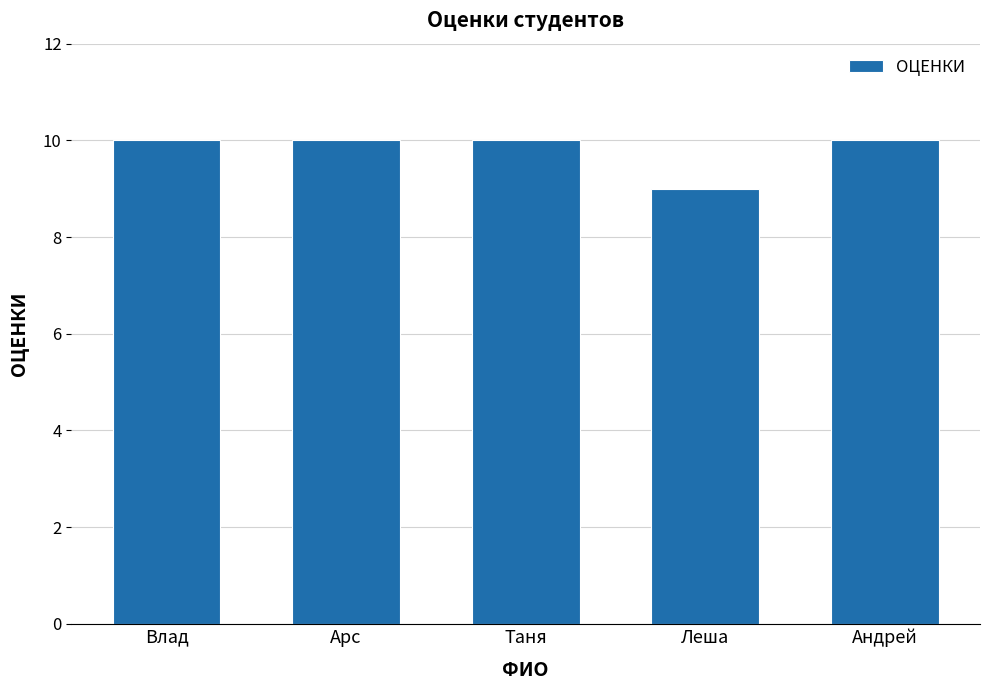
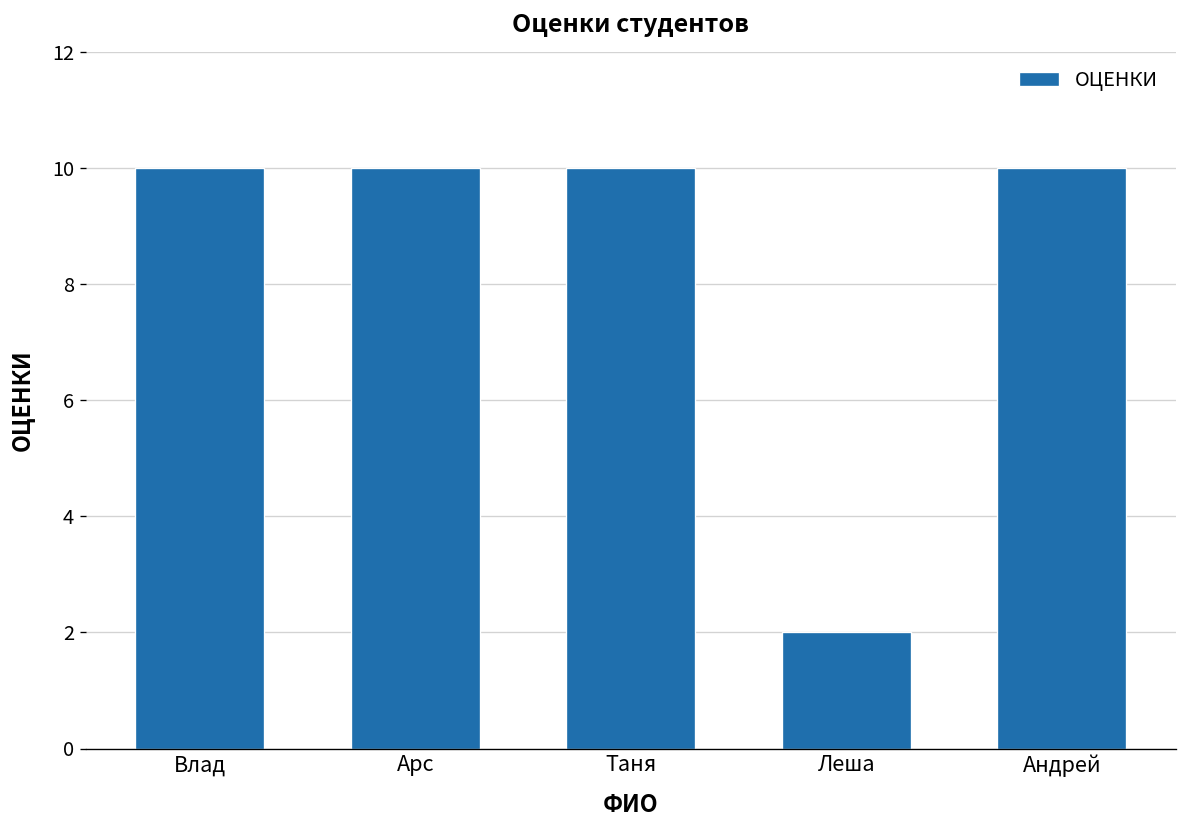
Леша: 9 -> 2
